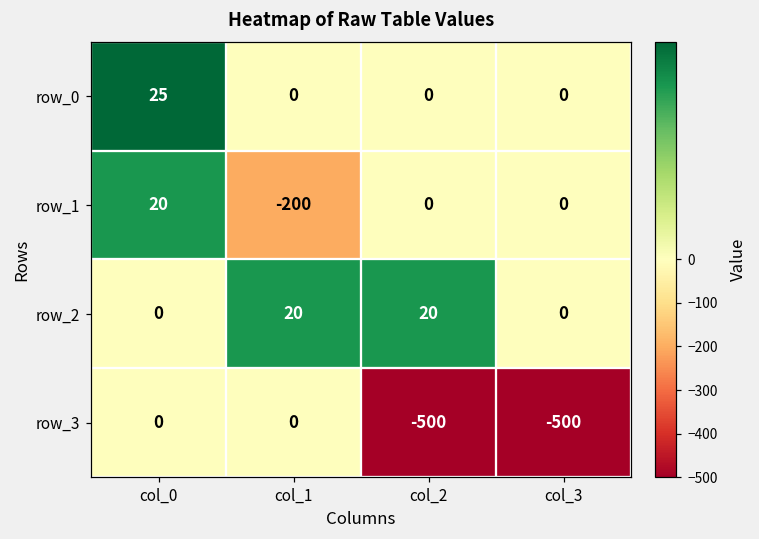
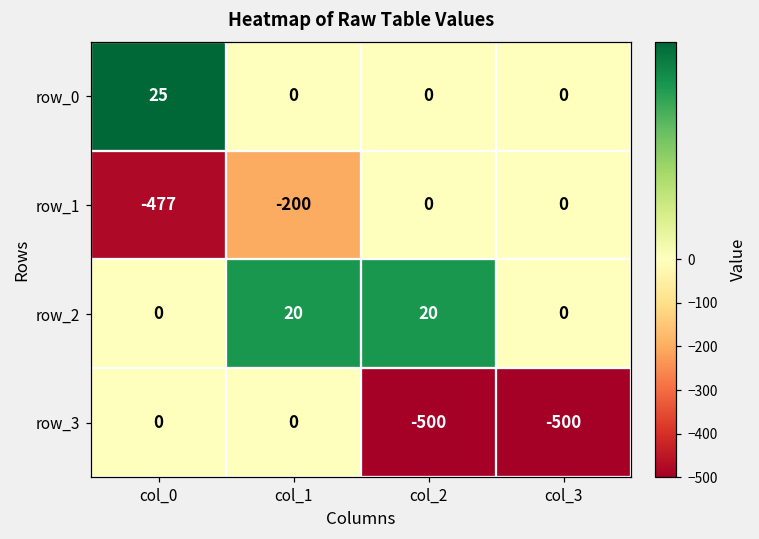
row_1, col_0: 20 -> -477
